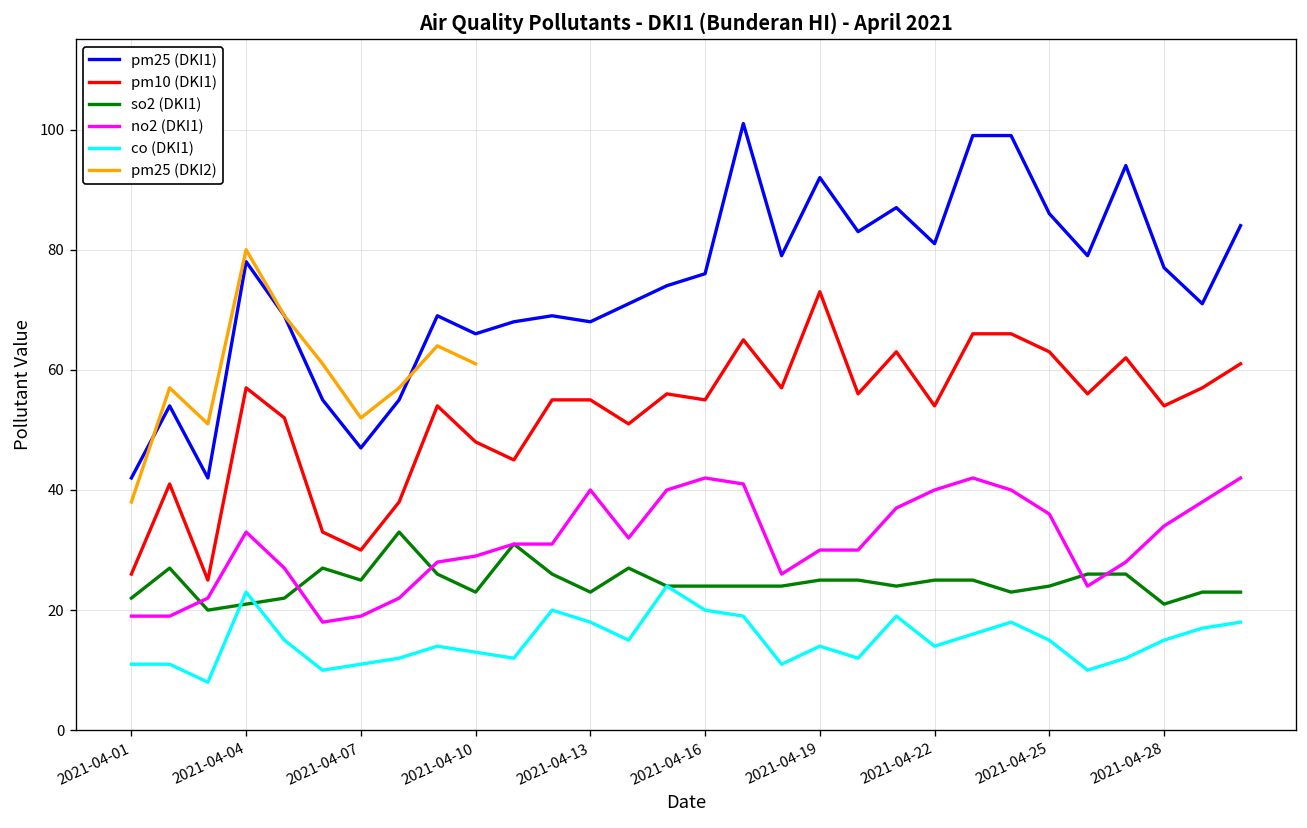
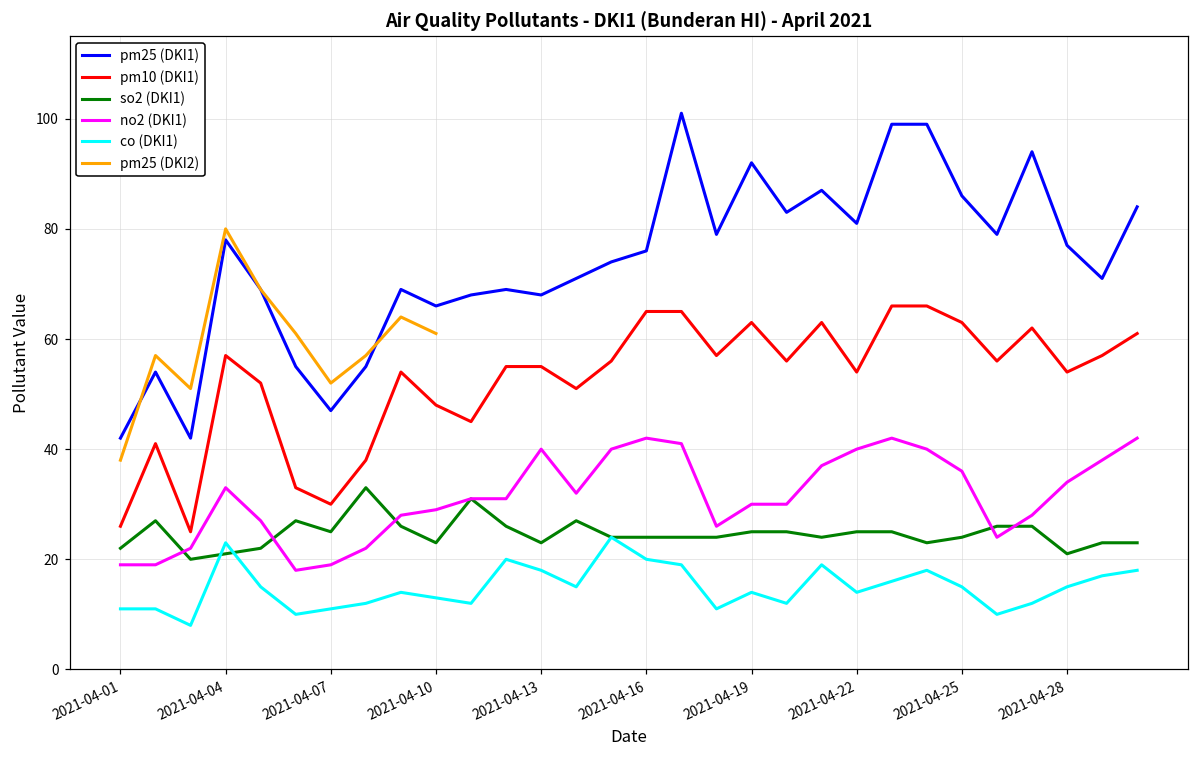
pm10 (DKI1), 2021-04-16: 55 -> 65
pm10 (DKI1), 2021-04-19: 73 -> 63
